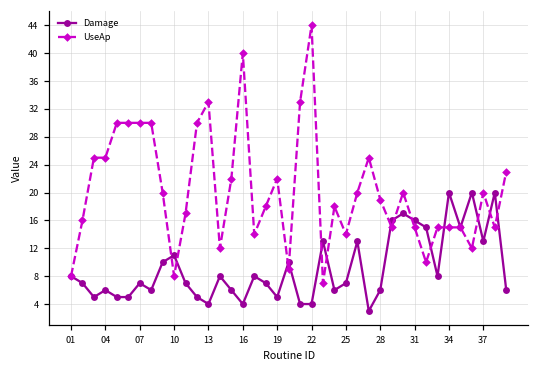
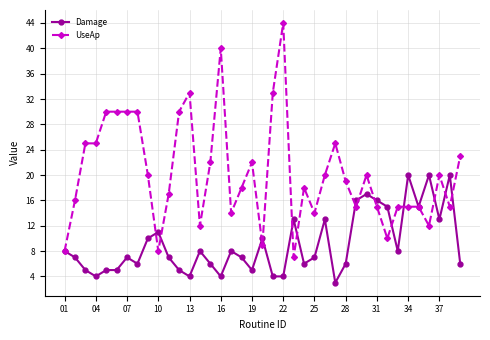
Damage, 04: 6 -> 4
